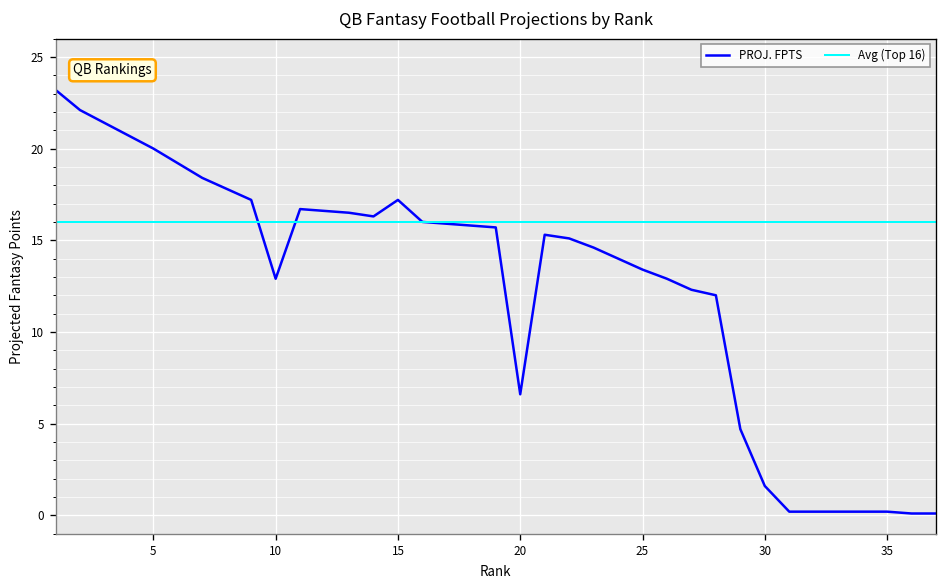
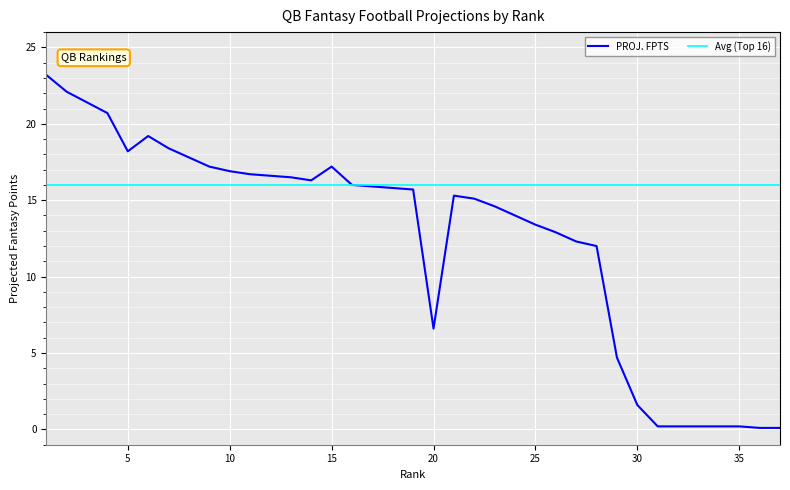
5: 20.0 -> 18.2
10: 12.9 -> 16.9
